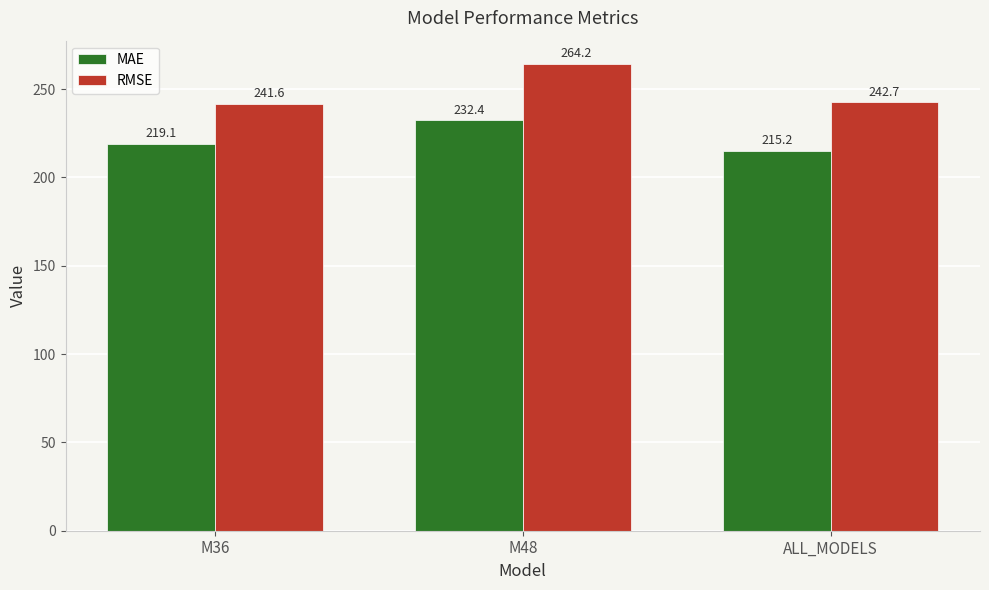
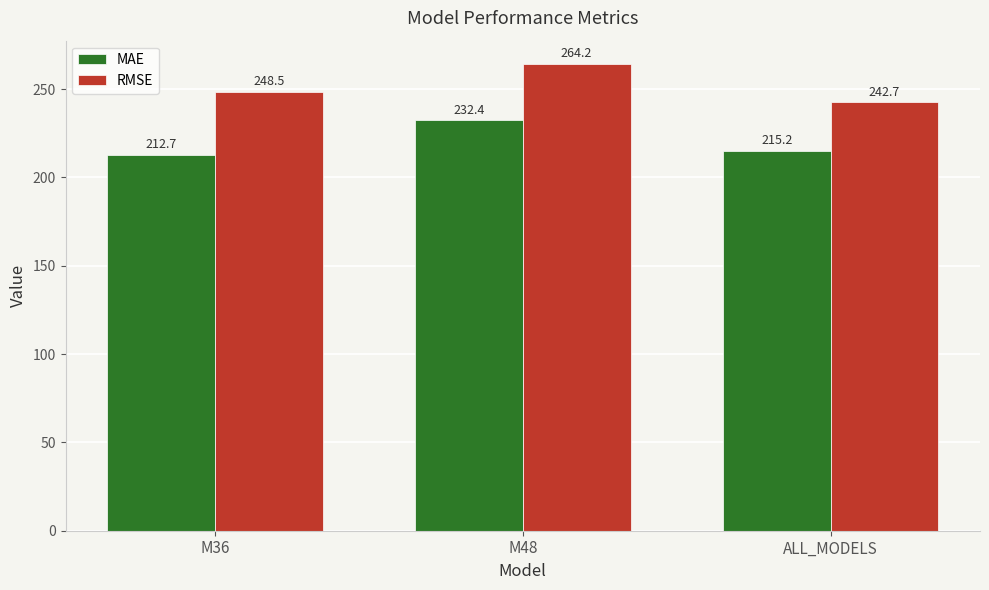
MAE, M36: 219.1 -> 212.7
RMSE, M36: 241.6 -> 248.5
